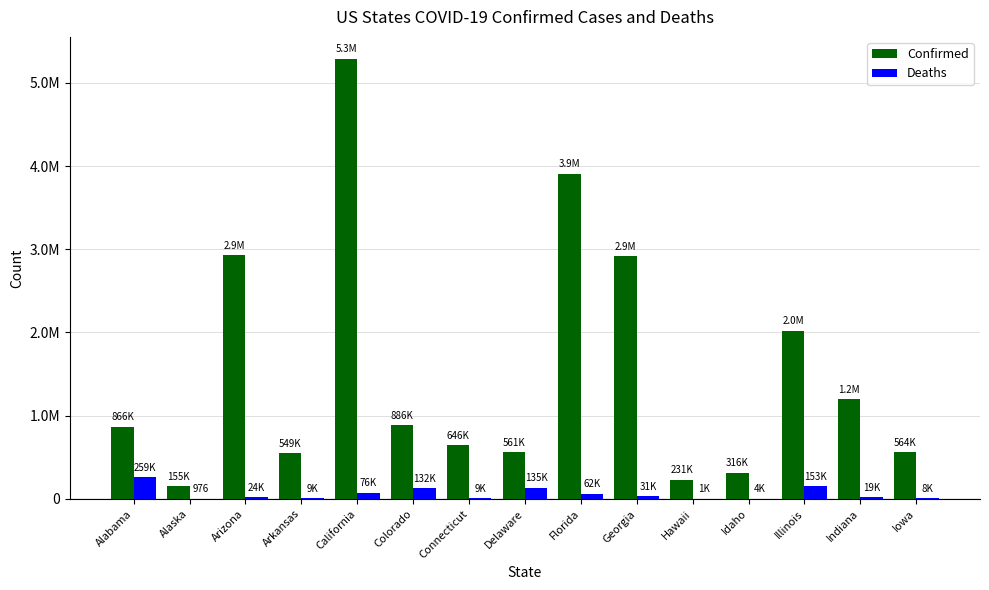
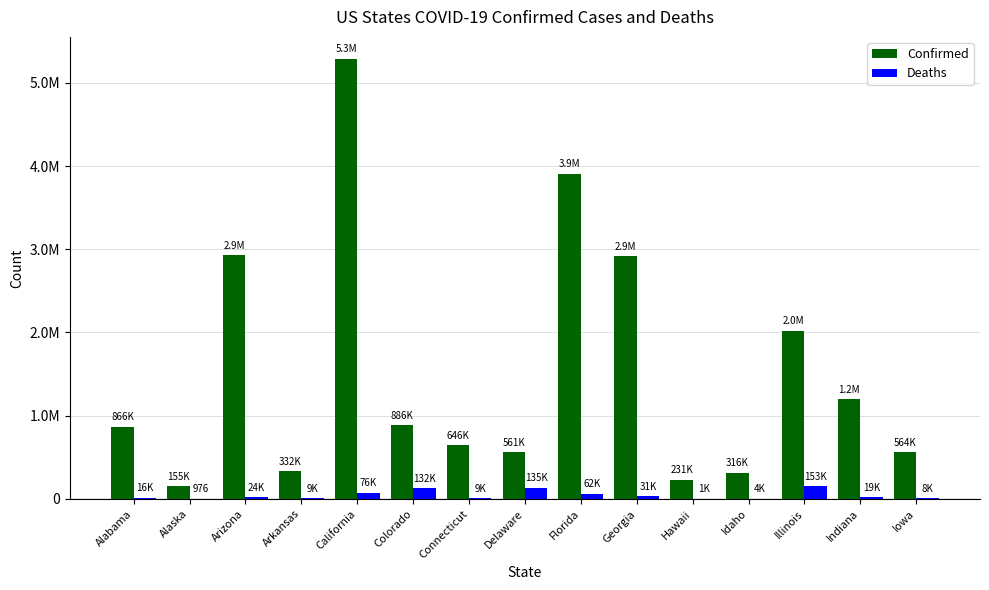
Deaths, Alabama: 259K -> 16K
Confirmed, Arkansas: 549K -> 332K
